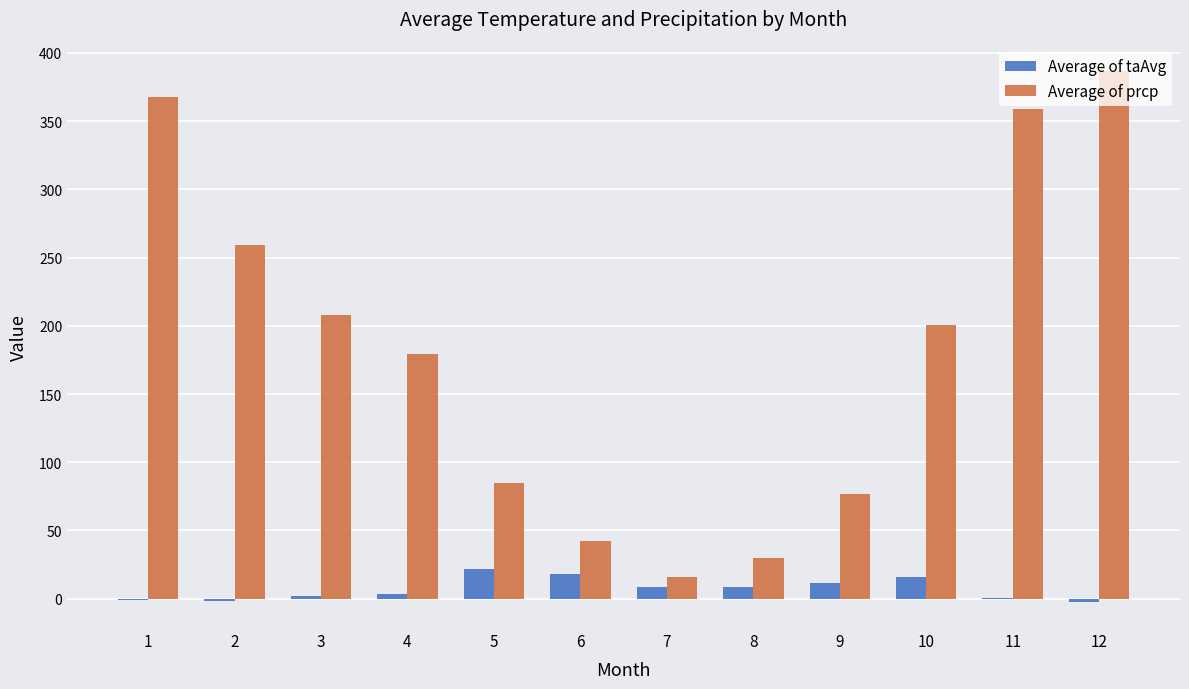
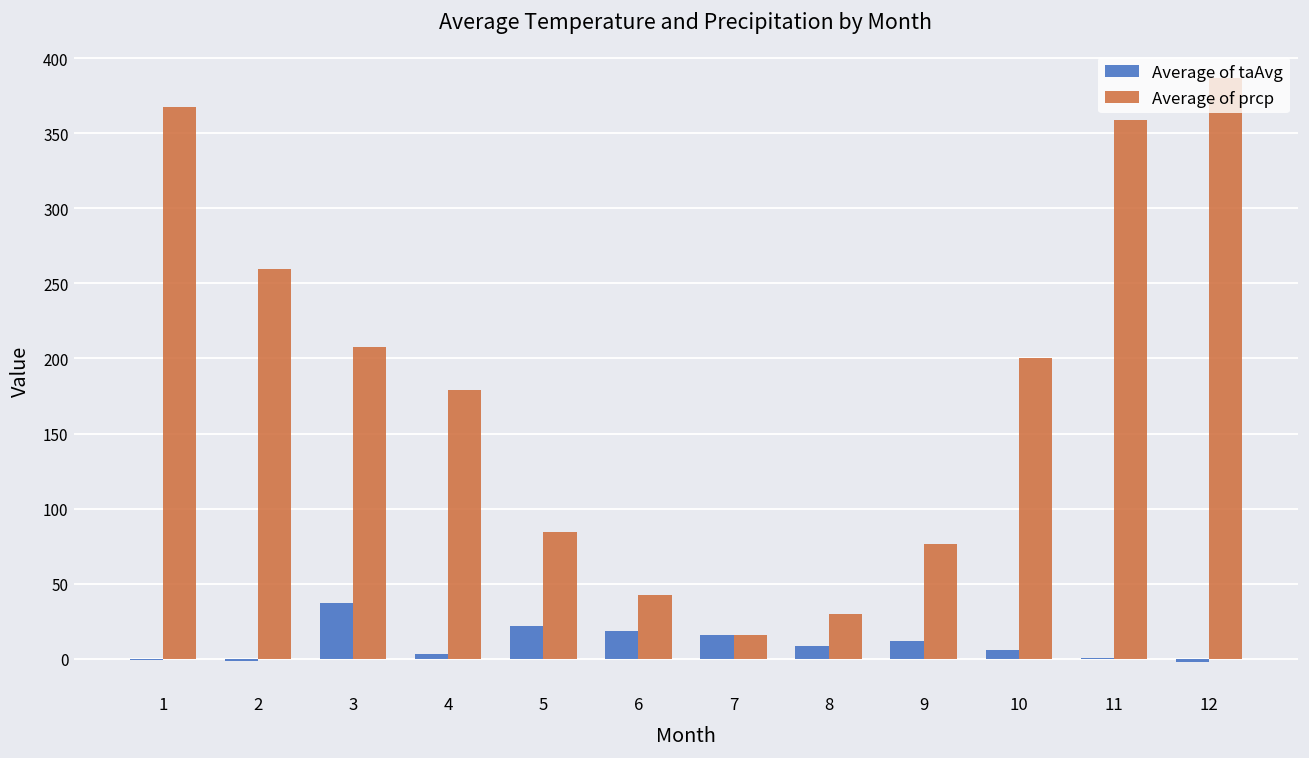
Average of taAvg, 3: 2 -> 37
Average of taAvg, 7: 9 -> 16
Average of taAvg, 10: 16 -> 6
